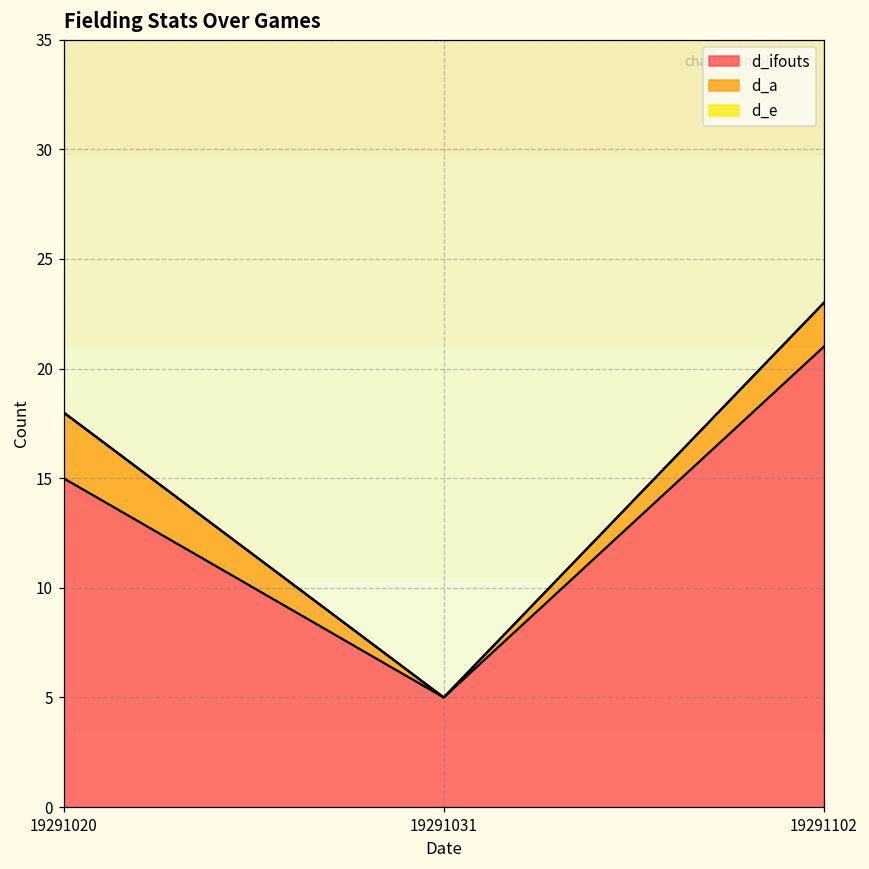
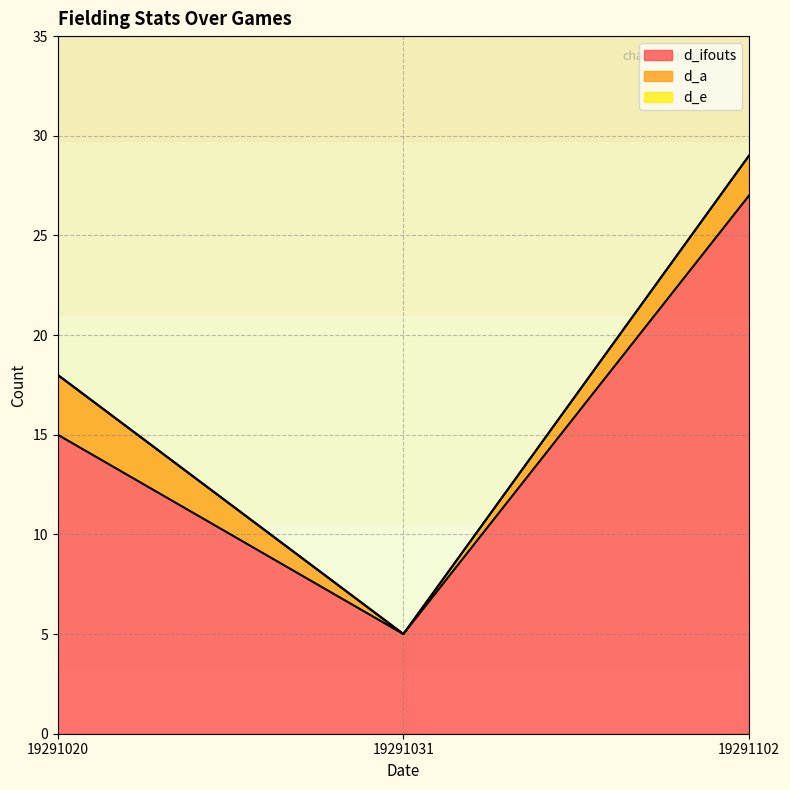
d_ifouts, 19291102: 21 -> 27
